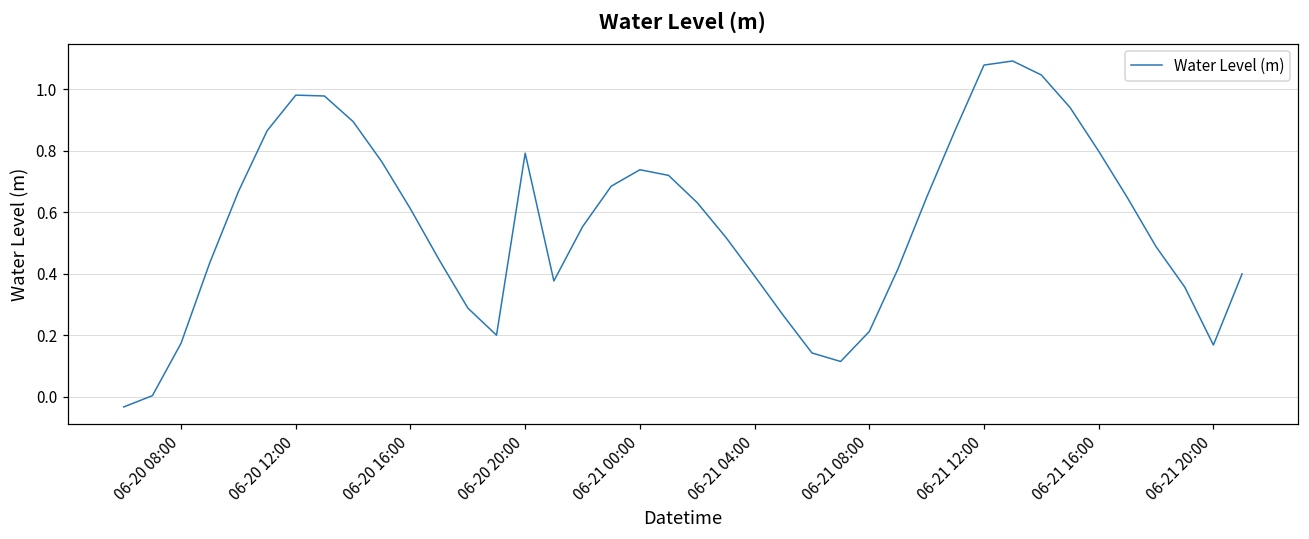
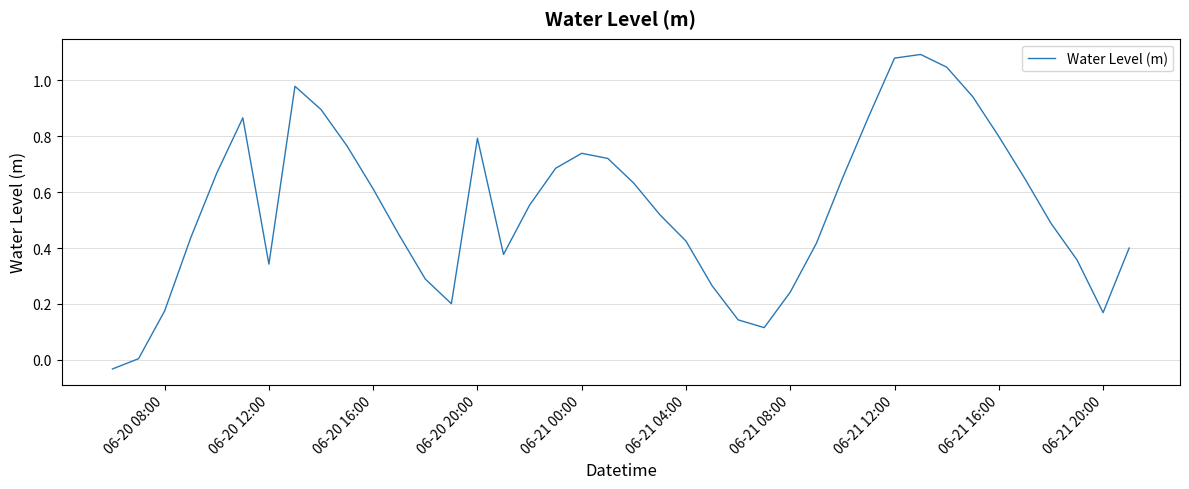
06-20 12:00: 0.98 -> 0.34
06-21 04:00: 0.39 -> 0.42
06-21 08:00: 0.21 -> 0.24
